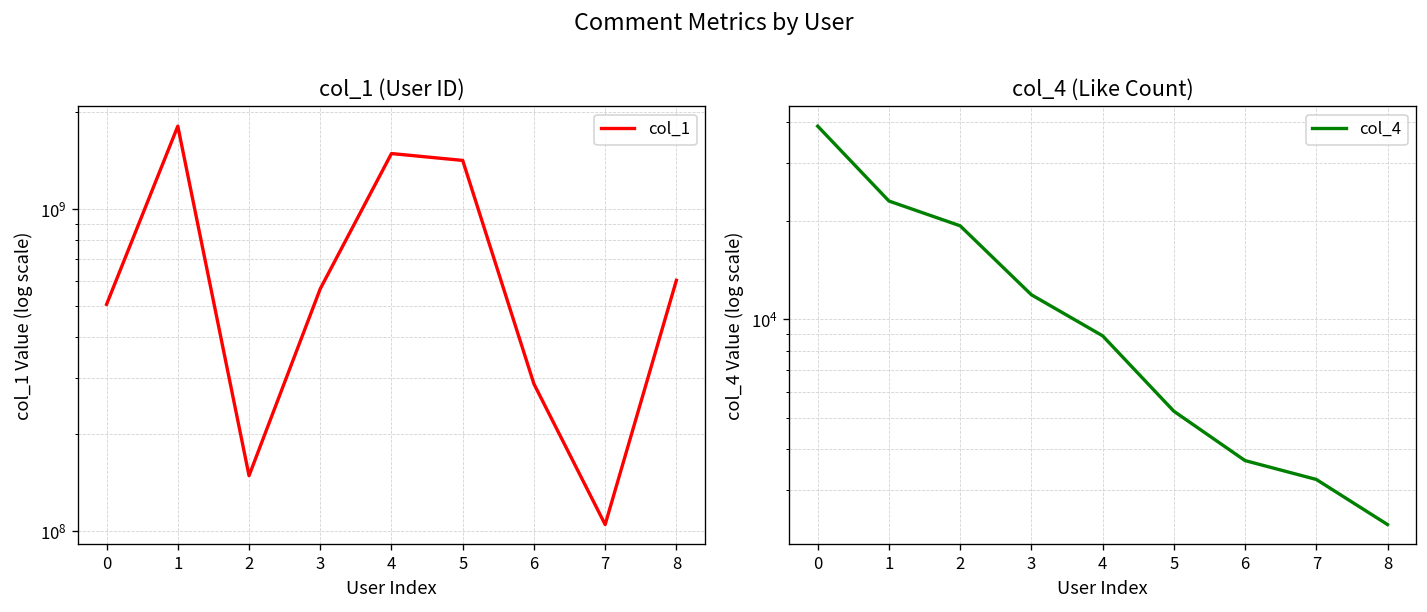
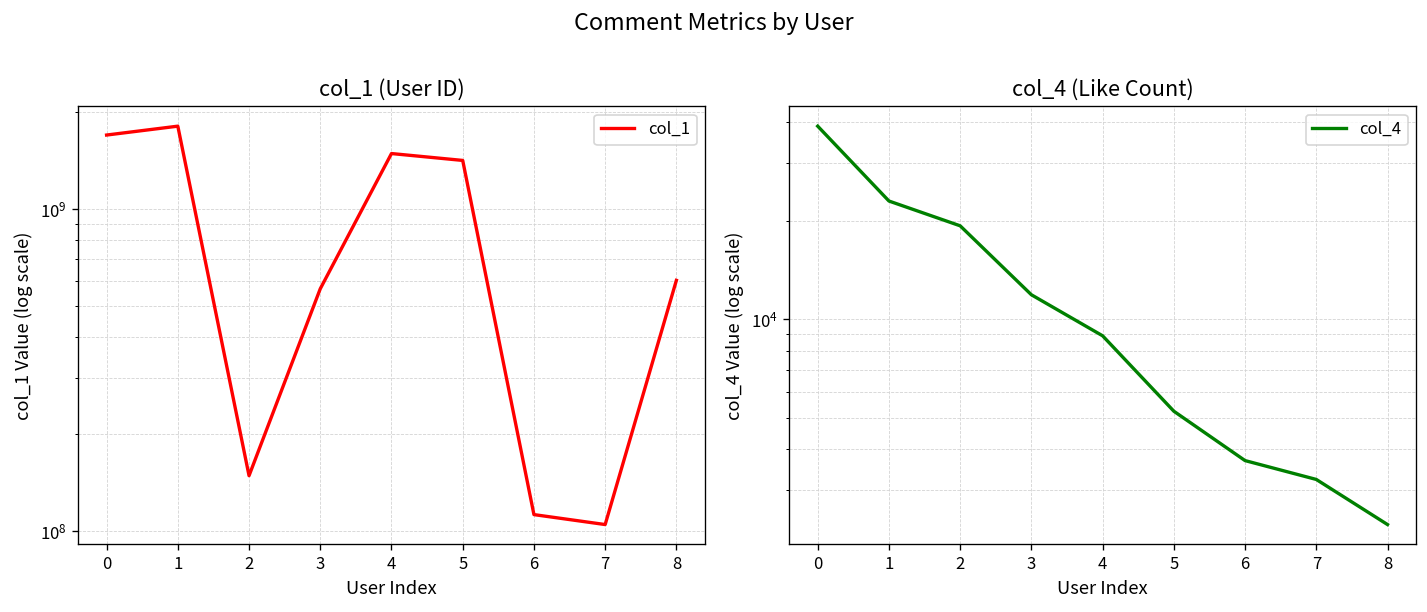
col_1 (User ID), 0: 510000000 -> 1700000000
col_1 (User ID), 6: 290000000 -> 113000000
